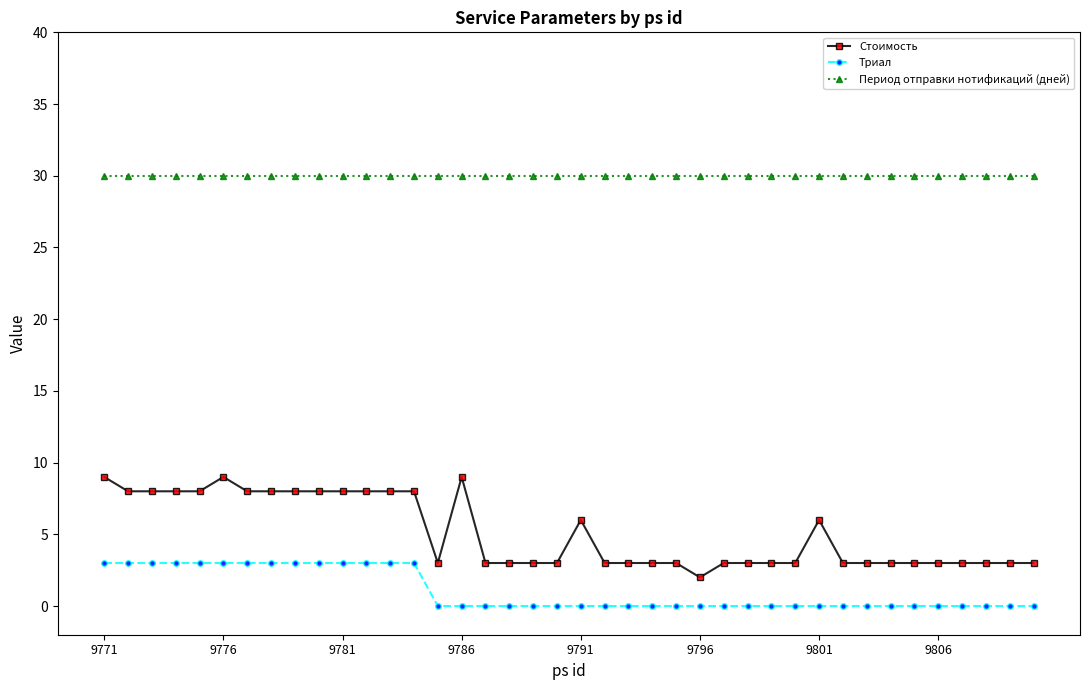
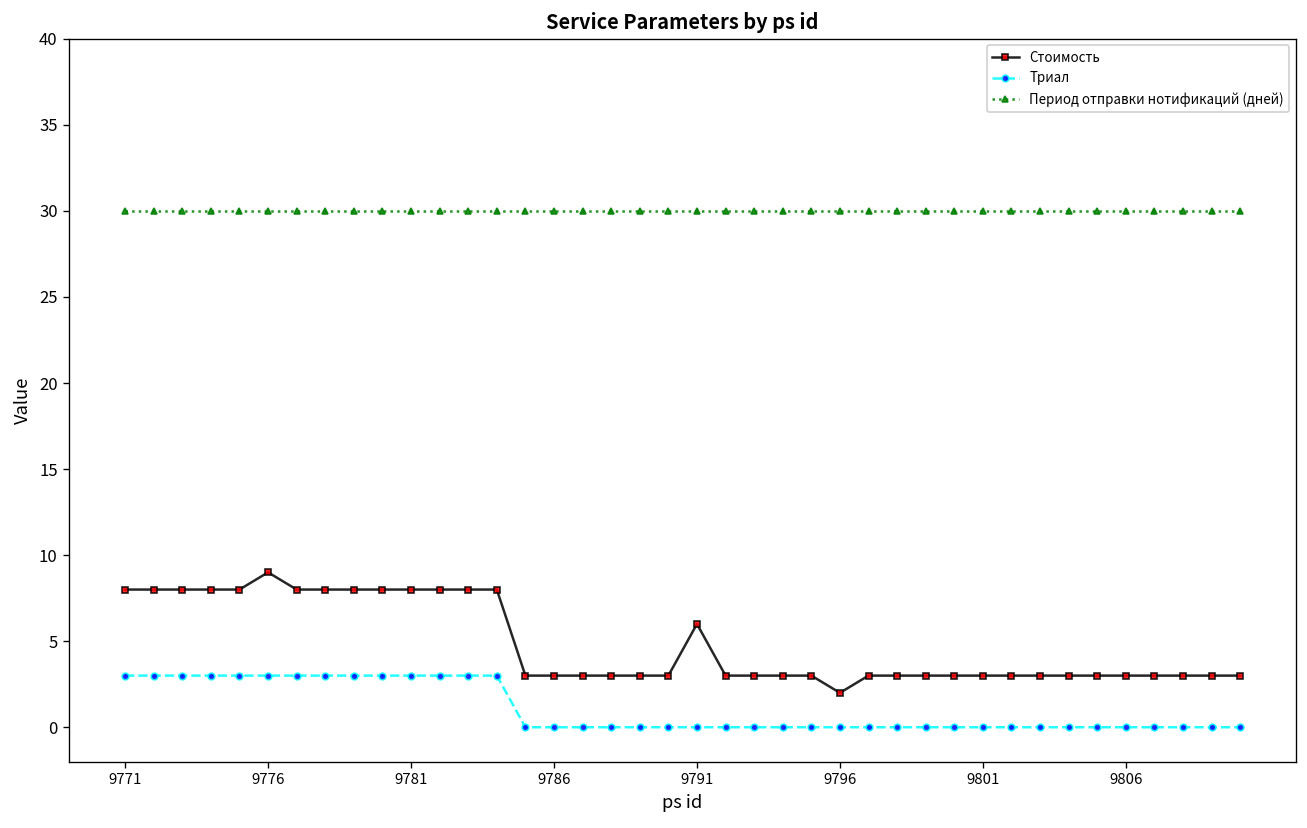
Стоимость, 9771: 9 -> 8
Стоимость, 9786: 9 -> 3
Стоимость, 9801: 6 -> 3
